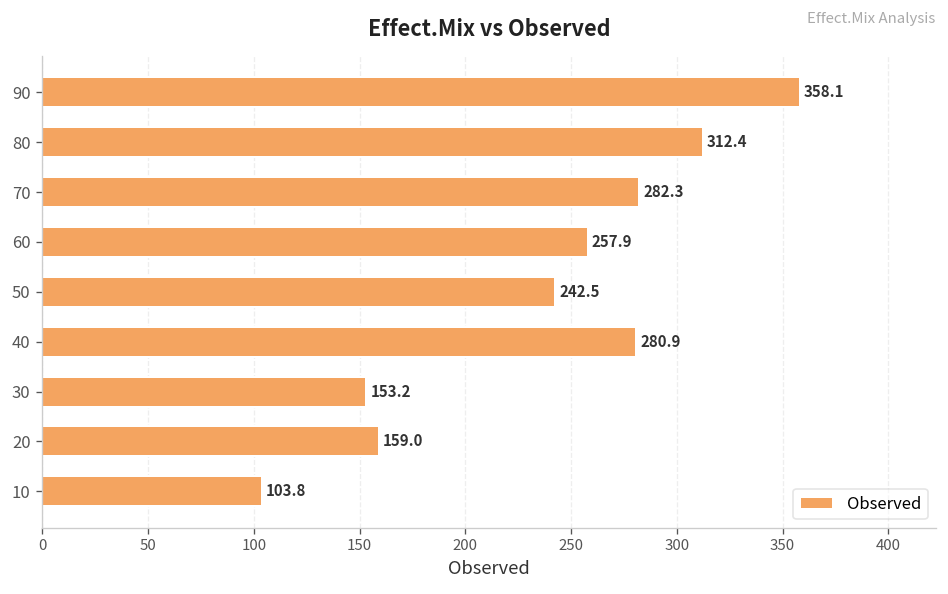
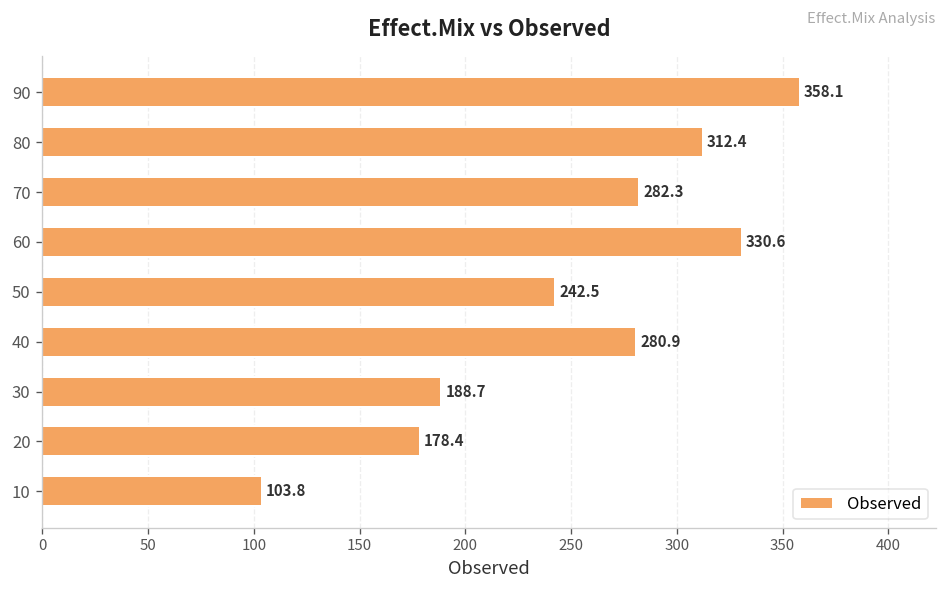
60: 257.9 -> 330.6
30: 153.2 -> 188.7
20: 159.0 -> 178.4
